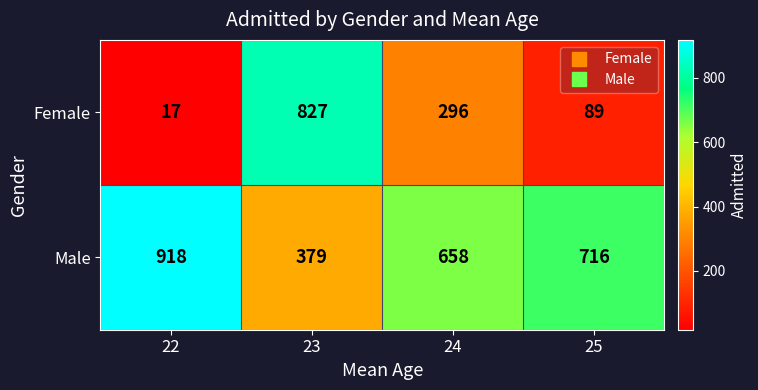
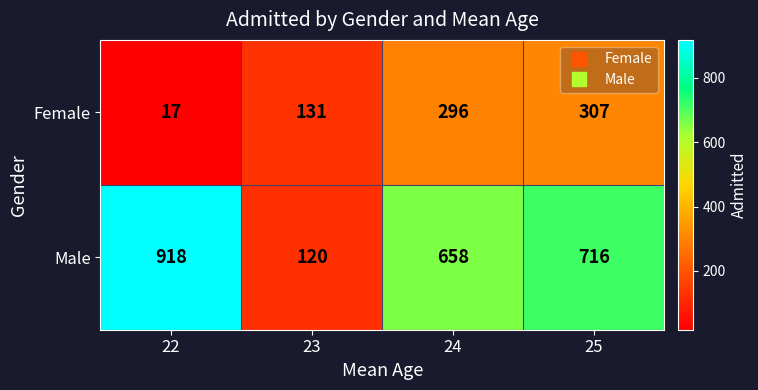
Female, 23: 827 -> 131
Female, 25: 89 -> 307
Male, 23: 379 -> 120
